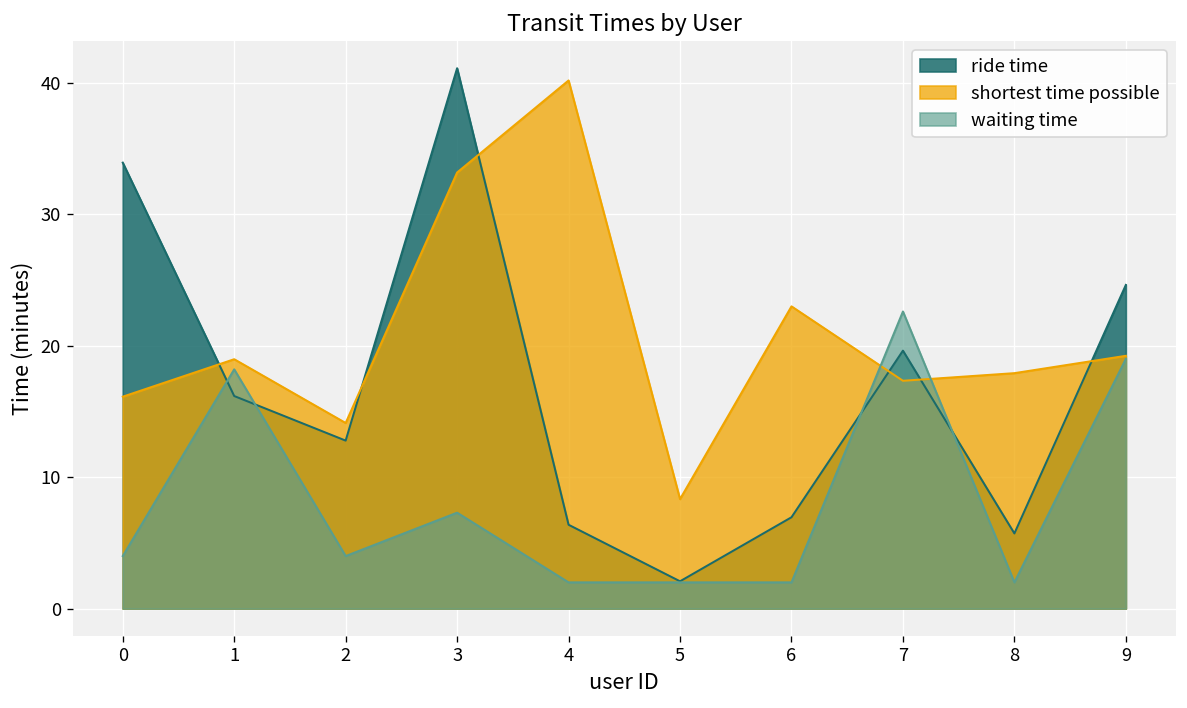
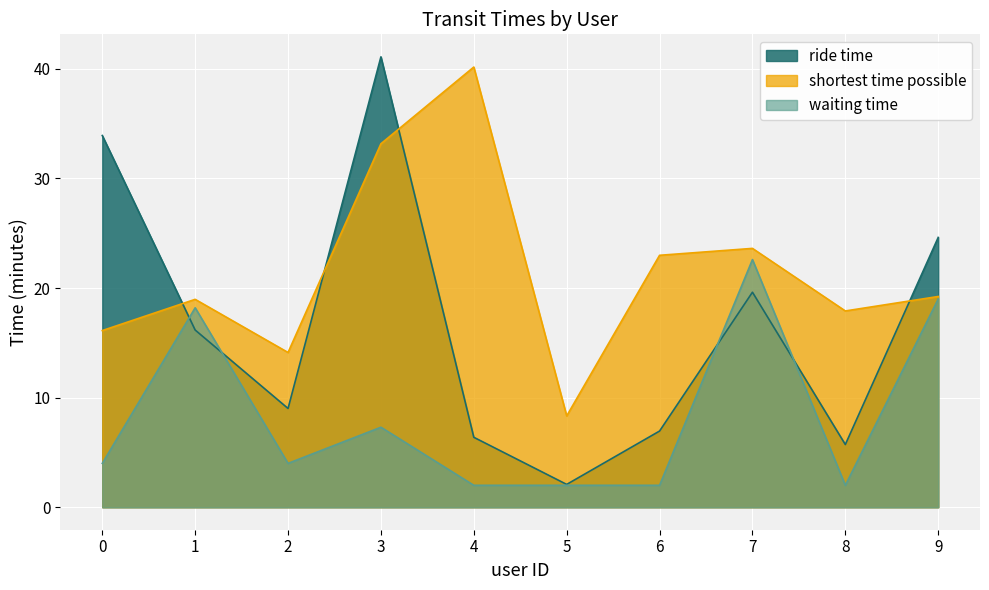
ride time, 2: 12.8 -> 9.0
shortest time possible, 7: 17.3 -> 23.6
